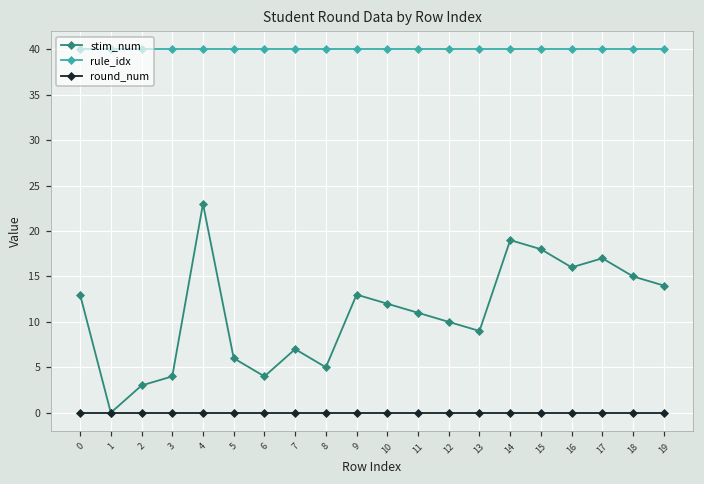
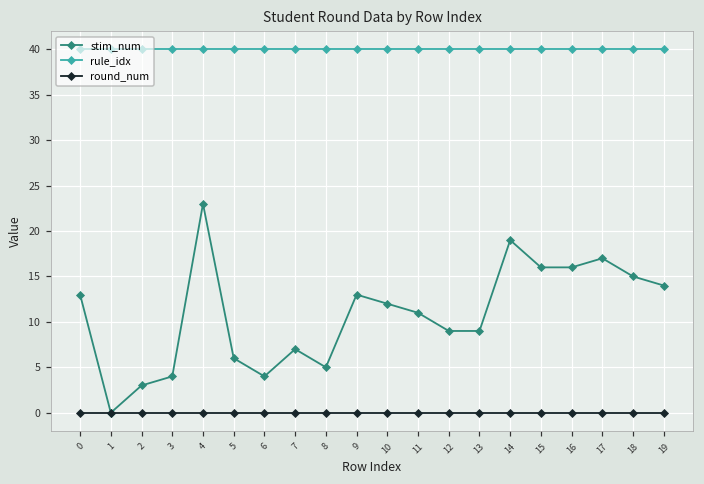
stim_num, 12: 10 -> 9
stim_num, 15: 18 -> 16
